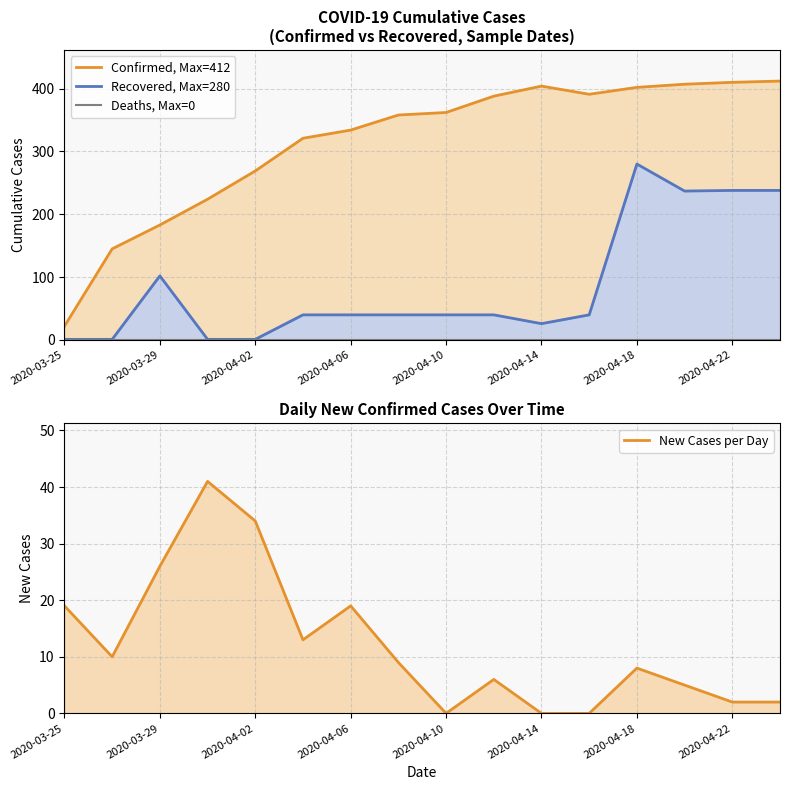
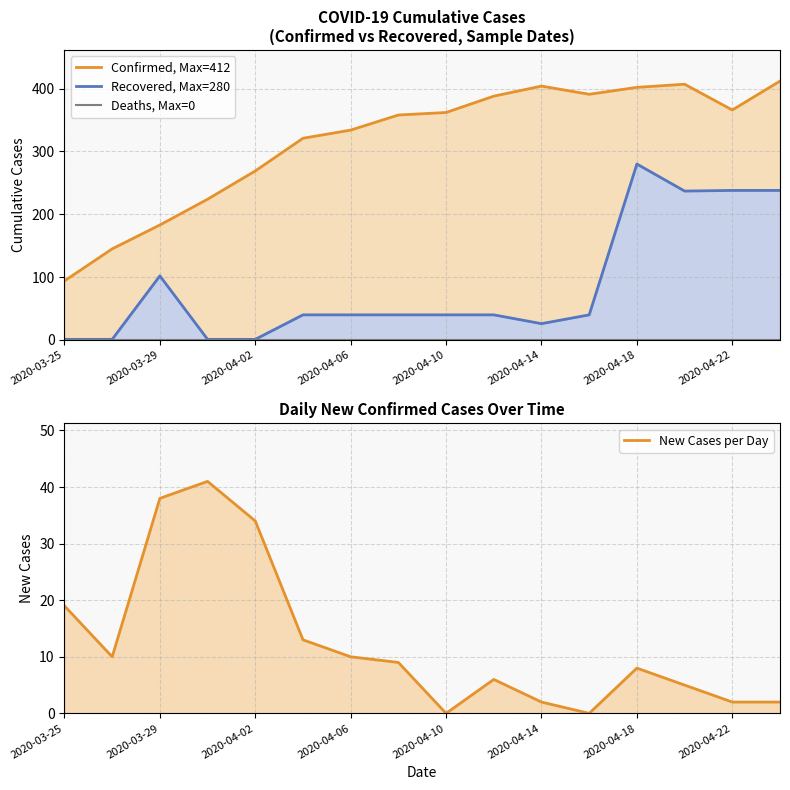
COVID-19 Cumulative Cases (Confirmed vs Recovered, Sample Dates), Confirmed, Max=412, 2020-03-25: 20 -> 90
COVID-19 Cumulative Cases (Confirmed vs Recovered, Sample Dates), Confirmed, Max=412, 2020-04-22: 410 -> 370
Daily New Confirmed Cases Over Time, 2020-03-29: 26 -> 38
Daily New Confirmed Cases Over Time, 2020-04-06: 19 -> 10
Daily New Confirmed Cases Over Time, 2020-04-14: 0 -> 2
